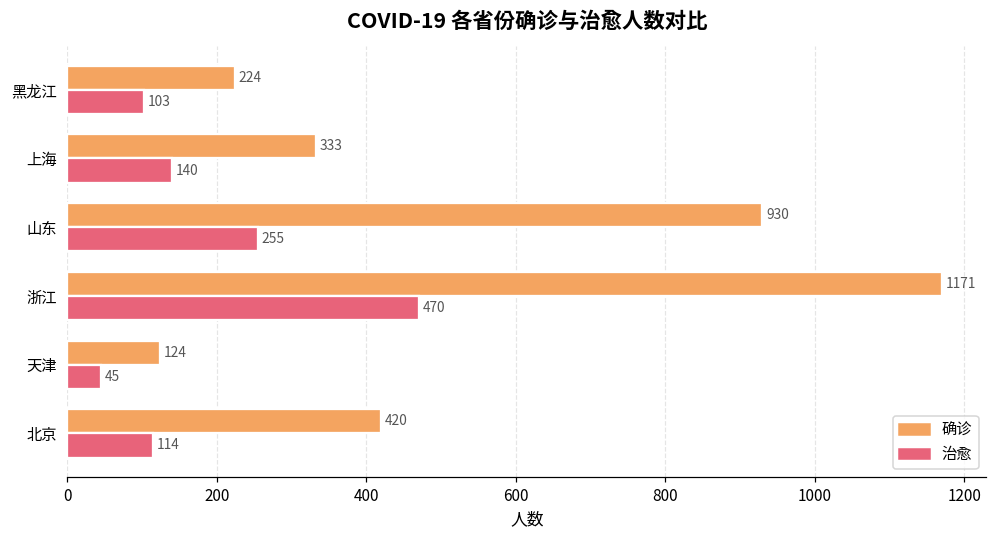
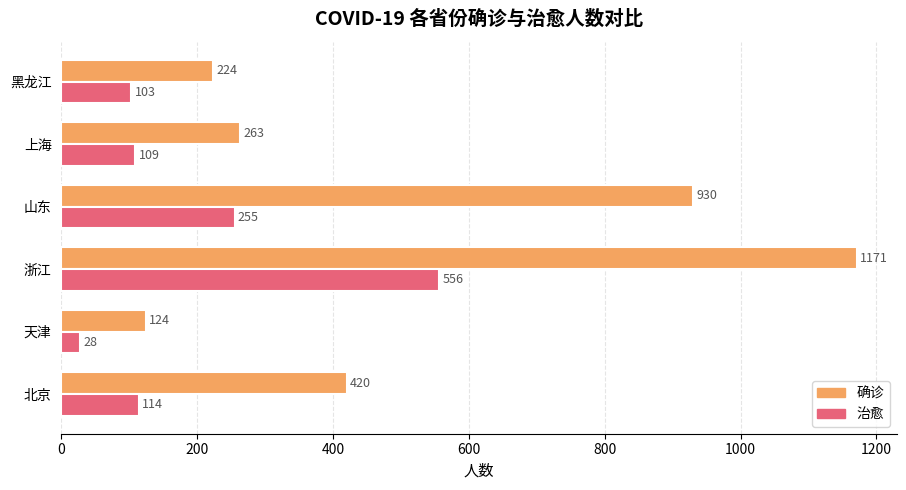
确诊, 上海: 333 -> 263
治愈, 上海: 140 -> 109
治愈, 浙江: 470 -> 556
治愈, 天津: 45 -> 28
